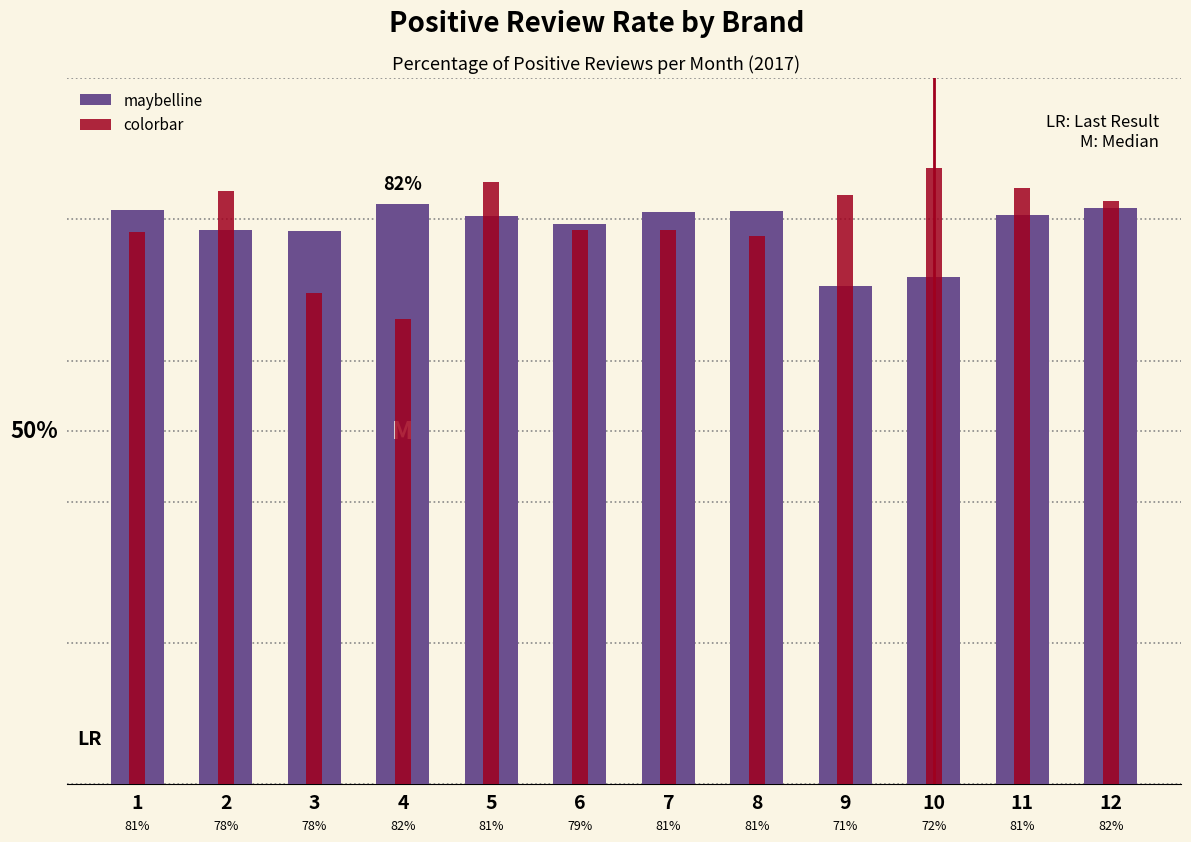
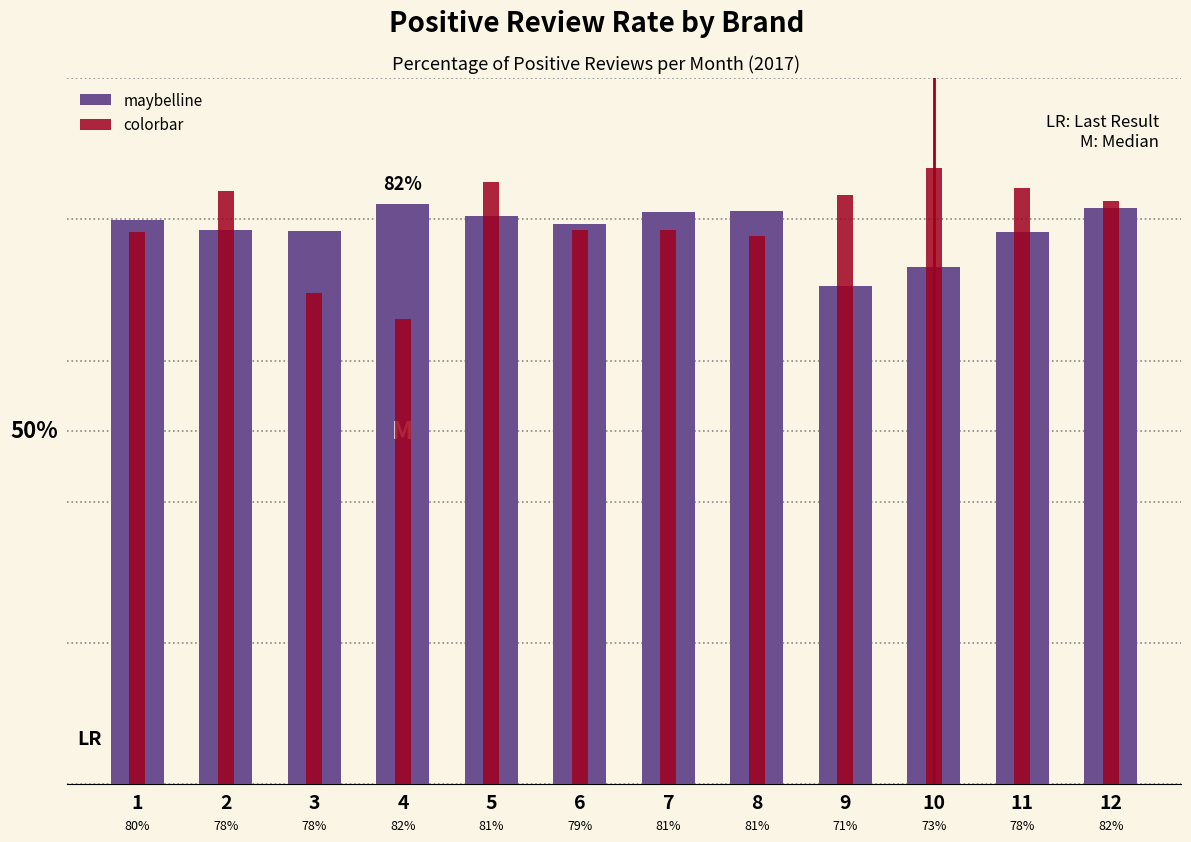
maybelline, 1: 81% -> 80%
maybelline, 10: 72% -> 73%
maybelline, 11: 81% -> 78%
